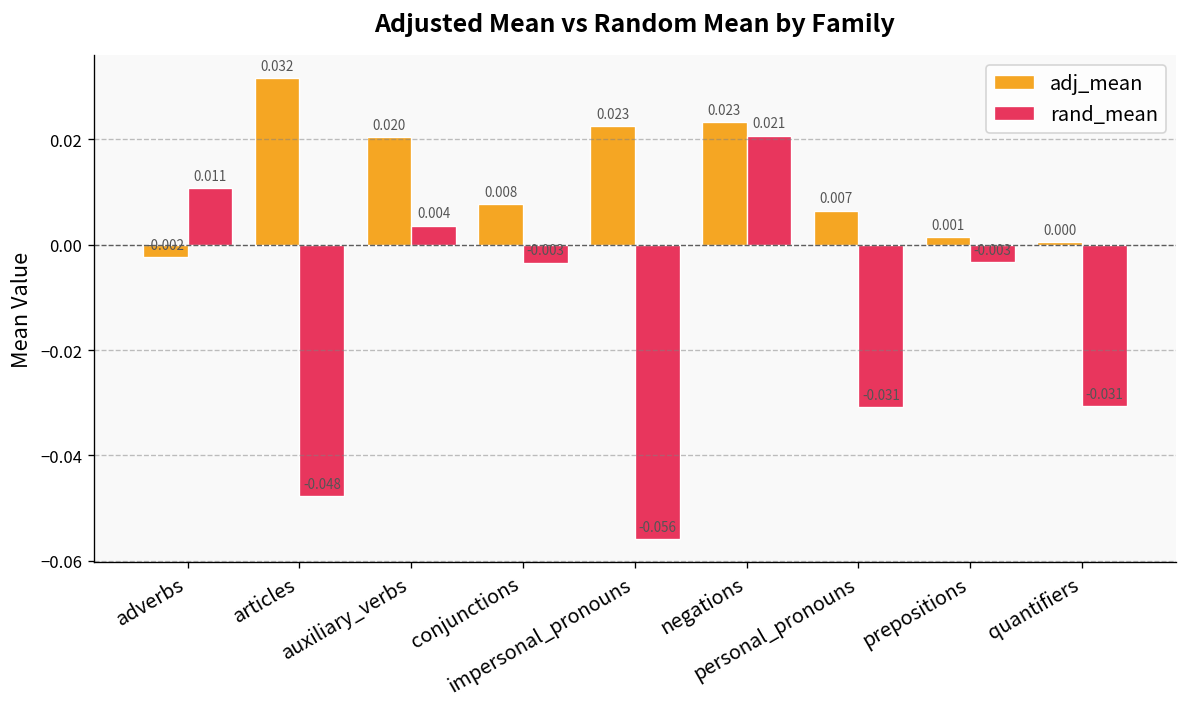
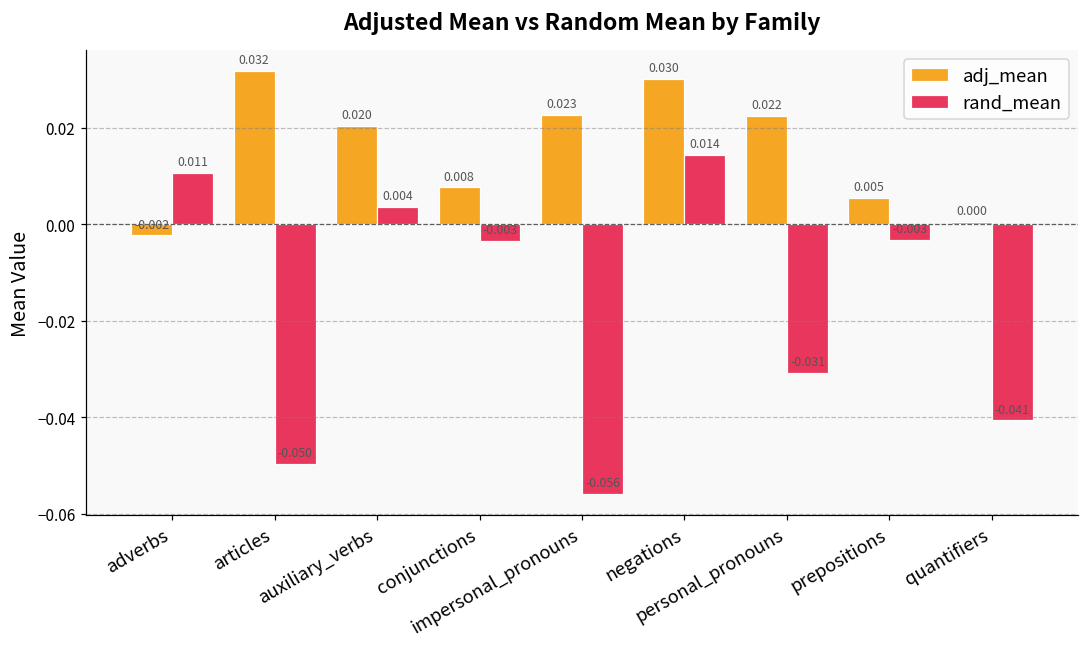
rand_mean, articles: -0.048 -> -0.050
adj_mean, negations: 0.023 -> 0.030
rand_mean, negations: 0.021 -> 0.014
adj_mean, personal_pronouns: 0.007 -> 0.022
adj_mean, prepositions: 0.001 -> 0.005
rand_mean, quantifiers: -0.031 -> -0.041
